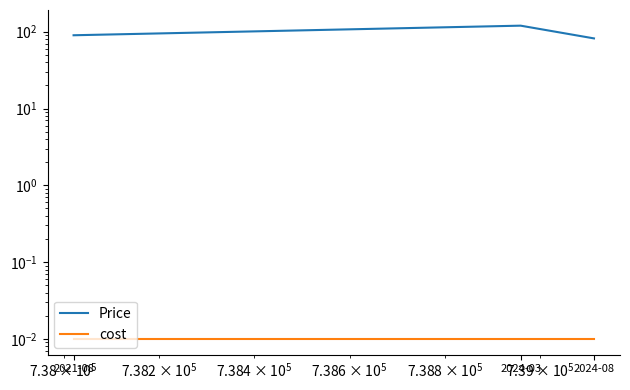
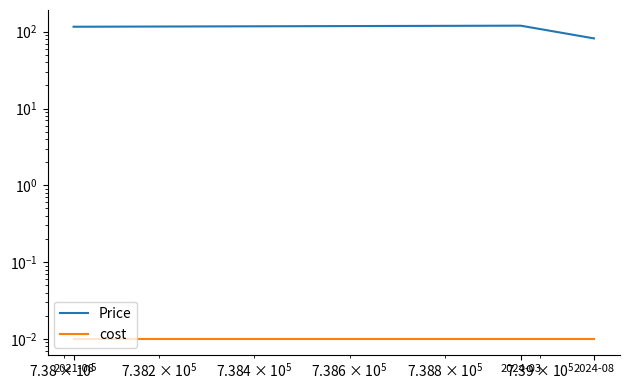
Price, 2021-08: 90 -> 120
